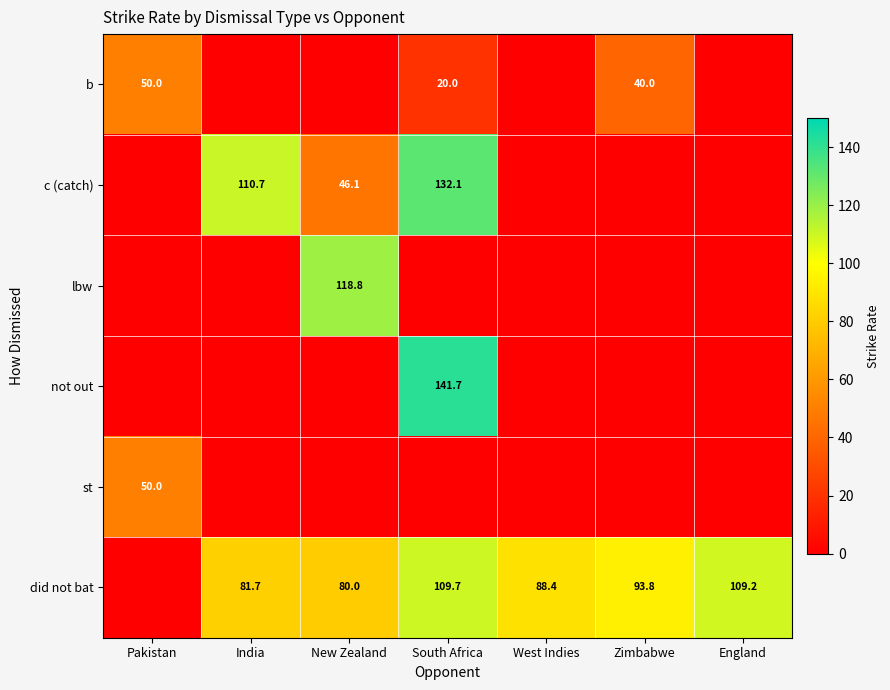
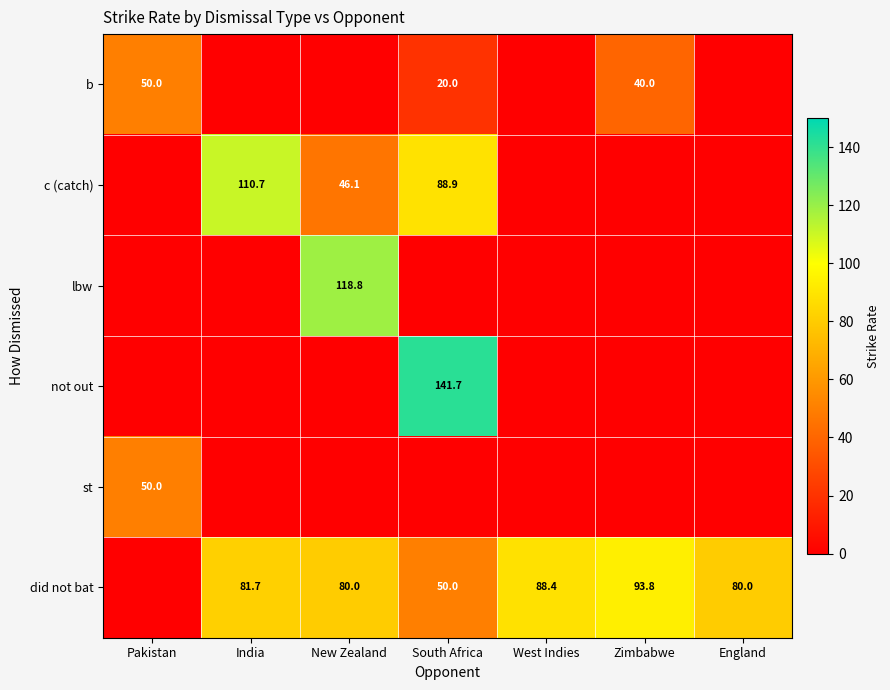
c (catch), South Africa: 132.1 -> 88.9
did not bat, South Africa: 109.7 -> 50.0
did not bat, England: 109.2 -> 80.0
